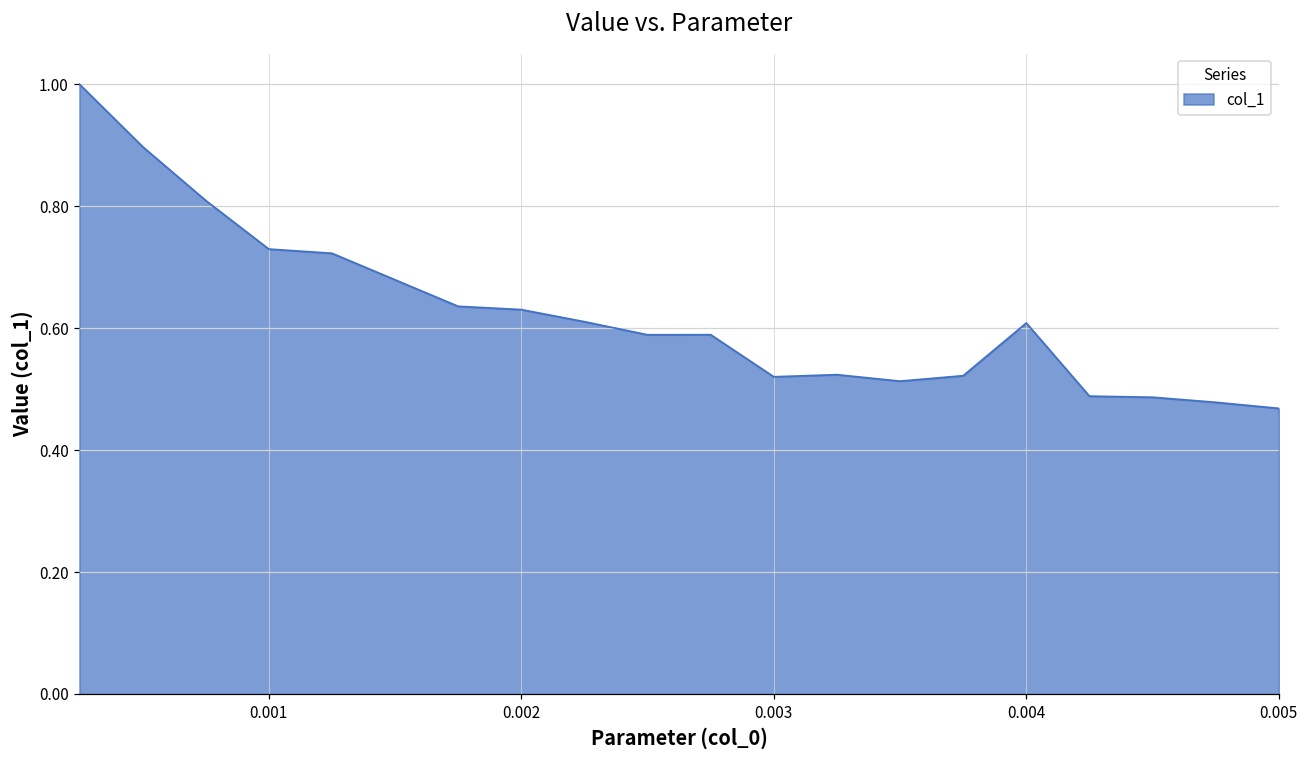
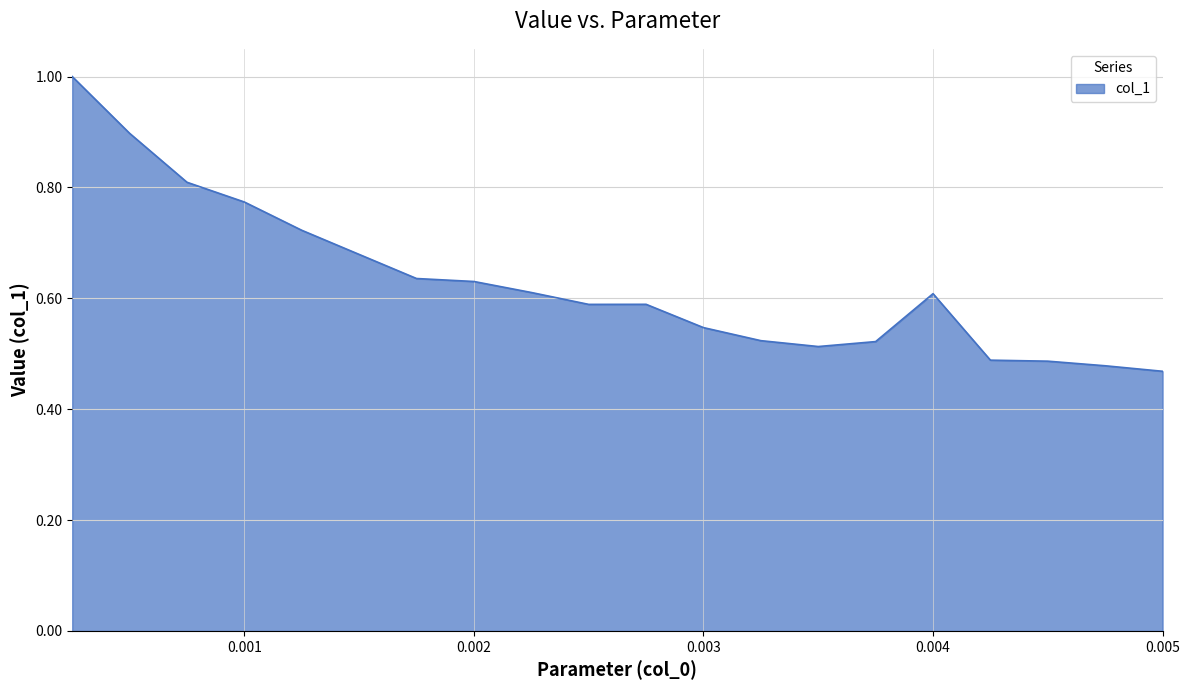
0.001: 0.73 -> 0.77
0.003: 0.52 -> 0.55
